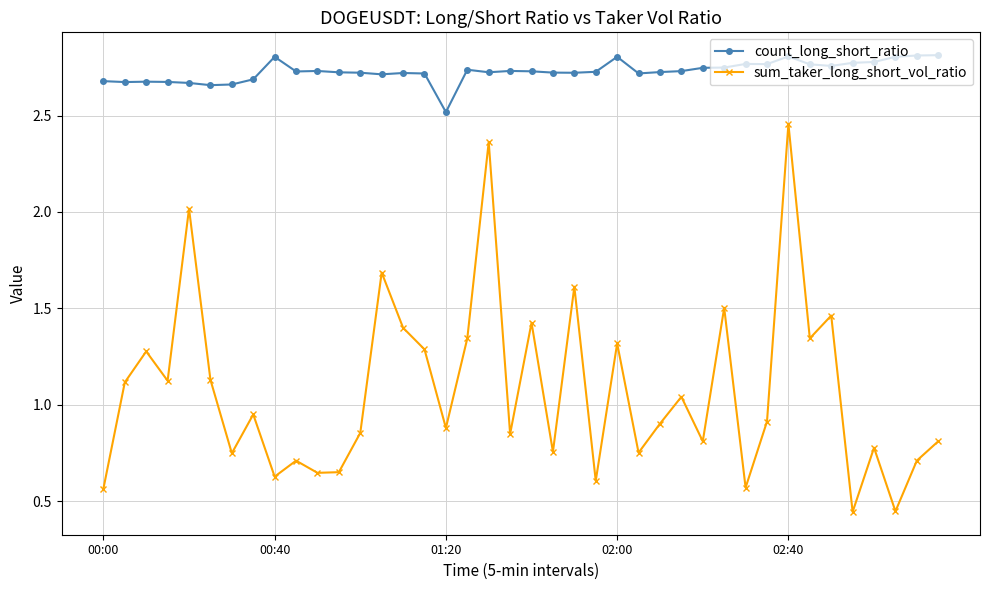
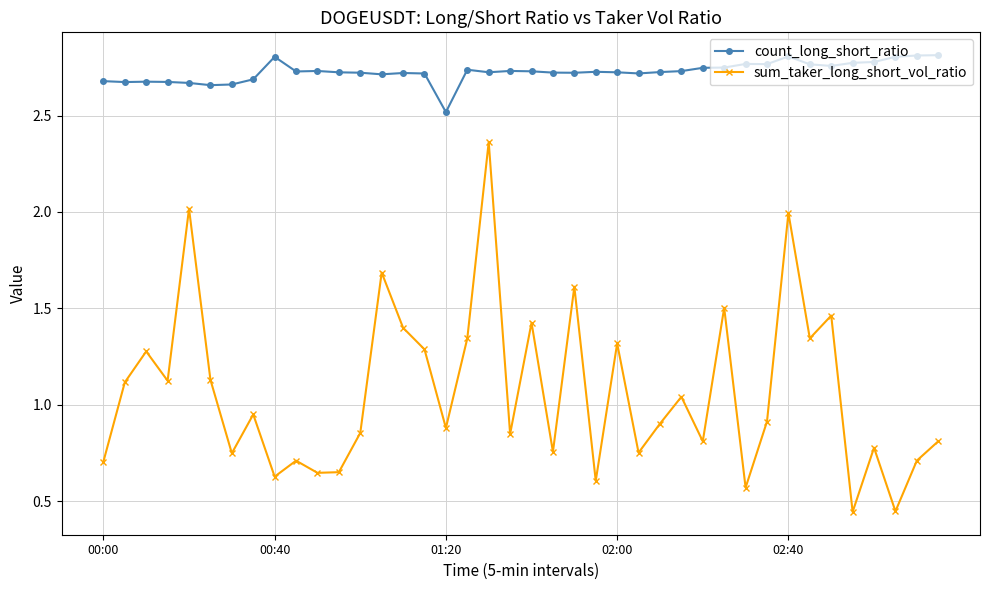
sum_taker_long_short_vol_ratio, 00:00: 0.57 -> 0.71
count_long_short_ratio, 02:00: 2.80 -> 2.72
sum_taker_long_short_vol_ratio, 02:40: 2.46 -> 1.99
